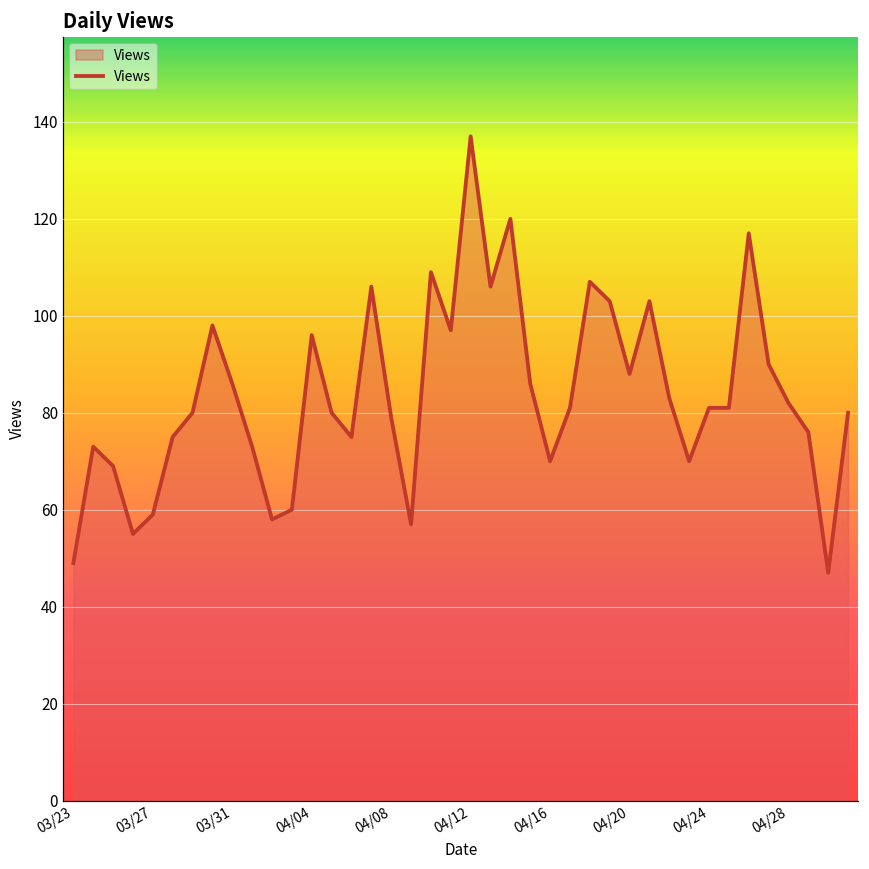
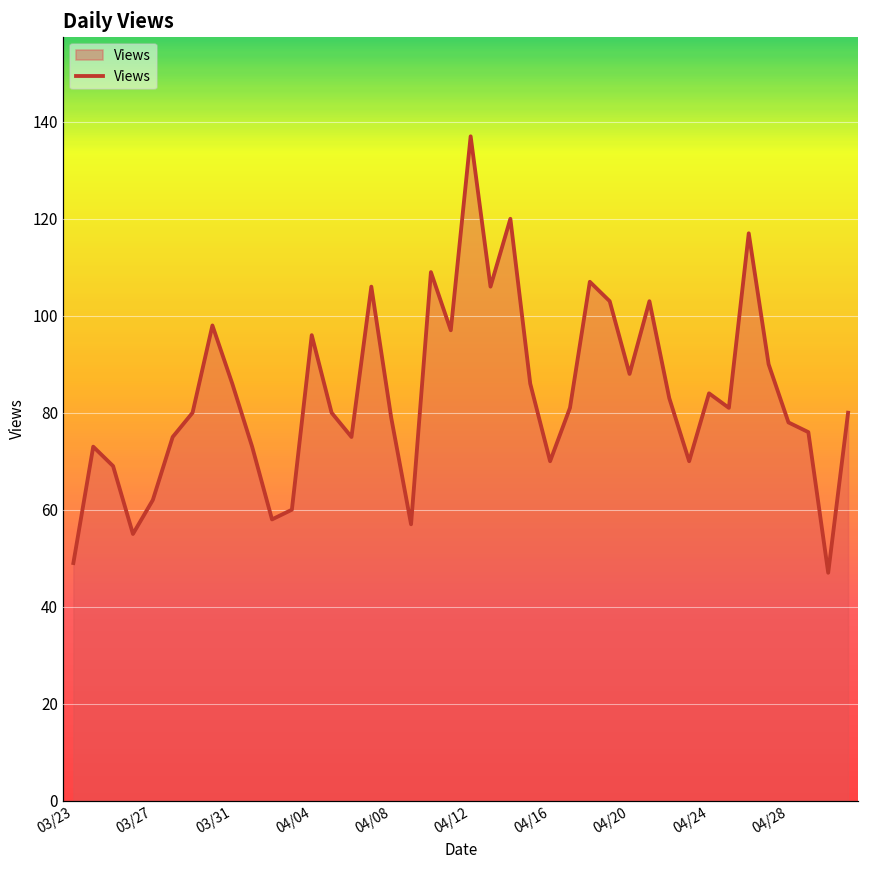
03/27: 59 -> 62
04/24: 81 -> 84
04/28: 82 -> 78
